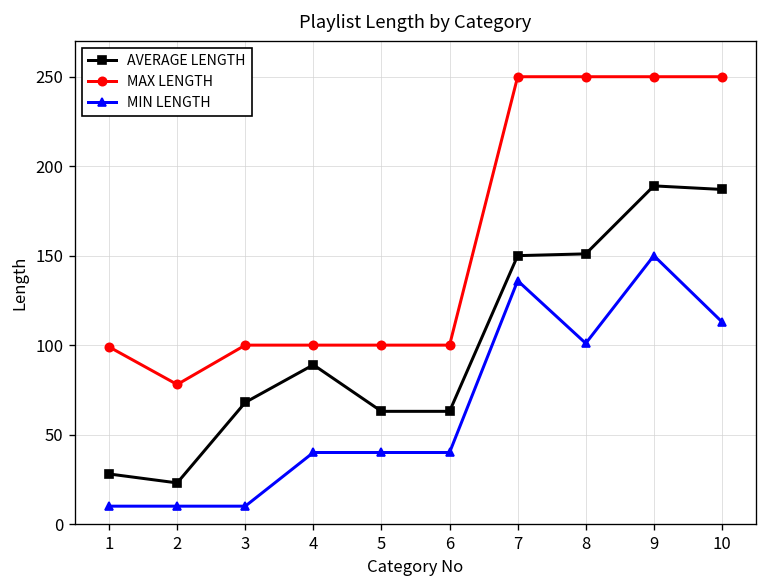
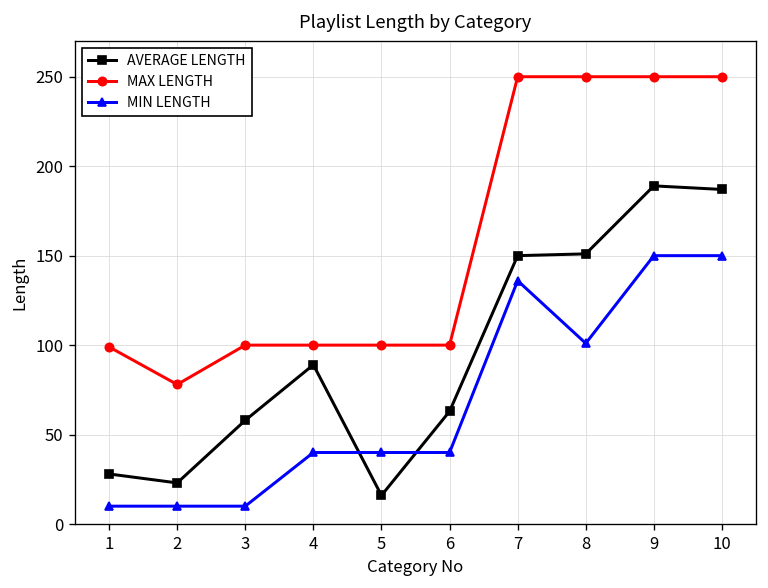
AVERAGE LENGTH, 3: 68 -> 58
AVERAGE LENGTH, 5: 63 -> 16
MIN LENGTH, 10: 113 -> 150
